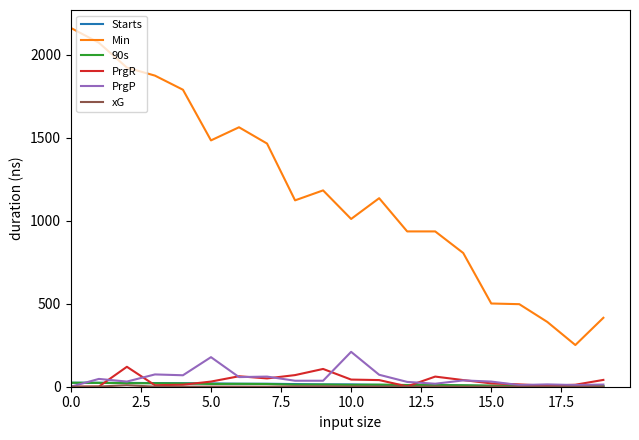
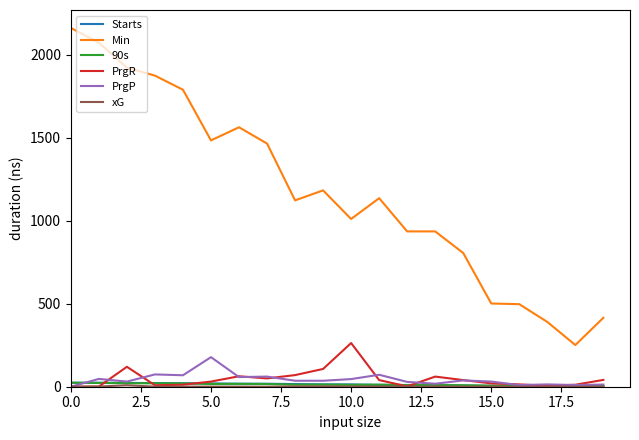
PrgR, 10.0: 40 -> 260
PrgP, 10.0: 210 -> 50
